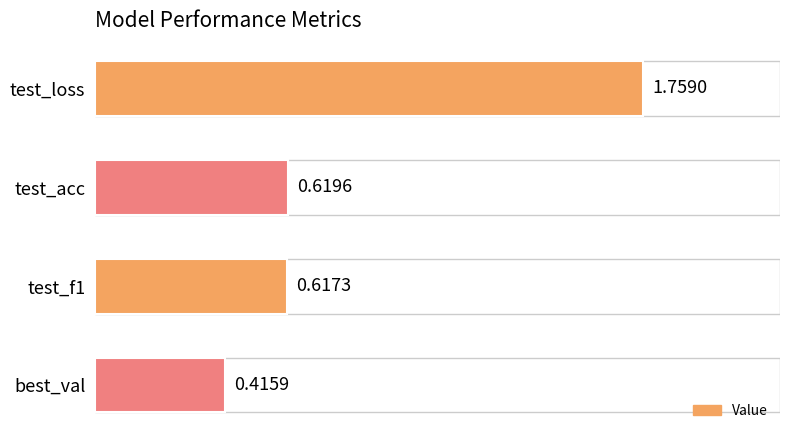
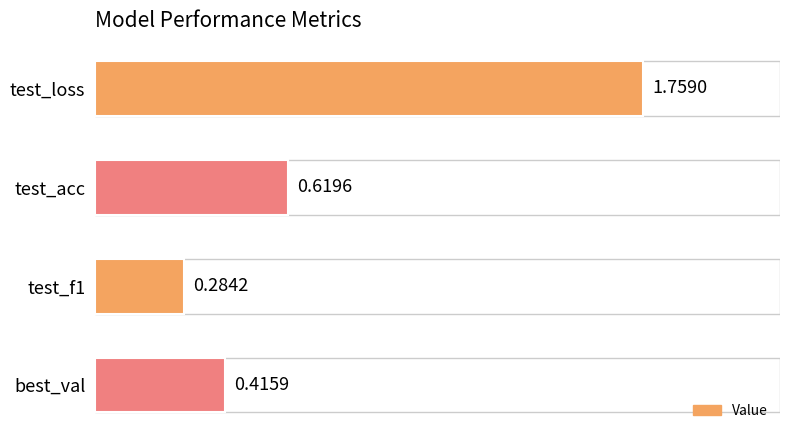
test_f1: 0.6173 -> 0.2842
